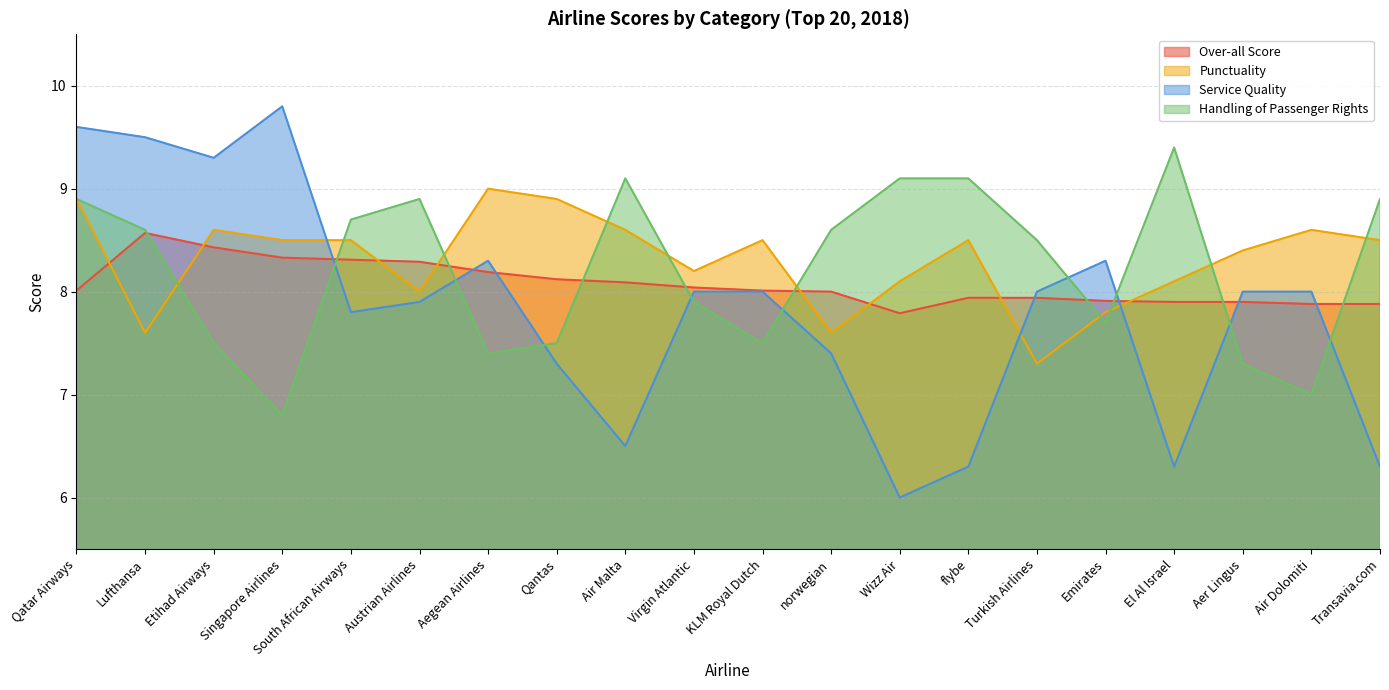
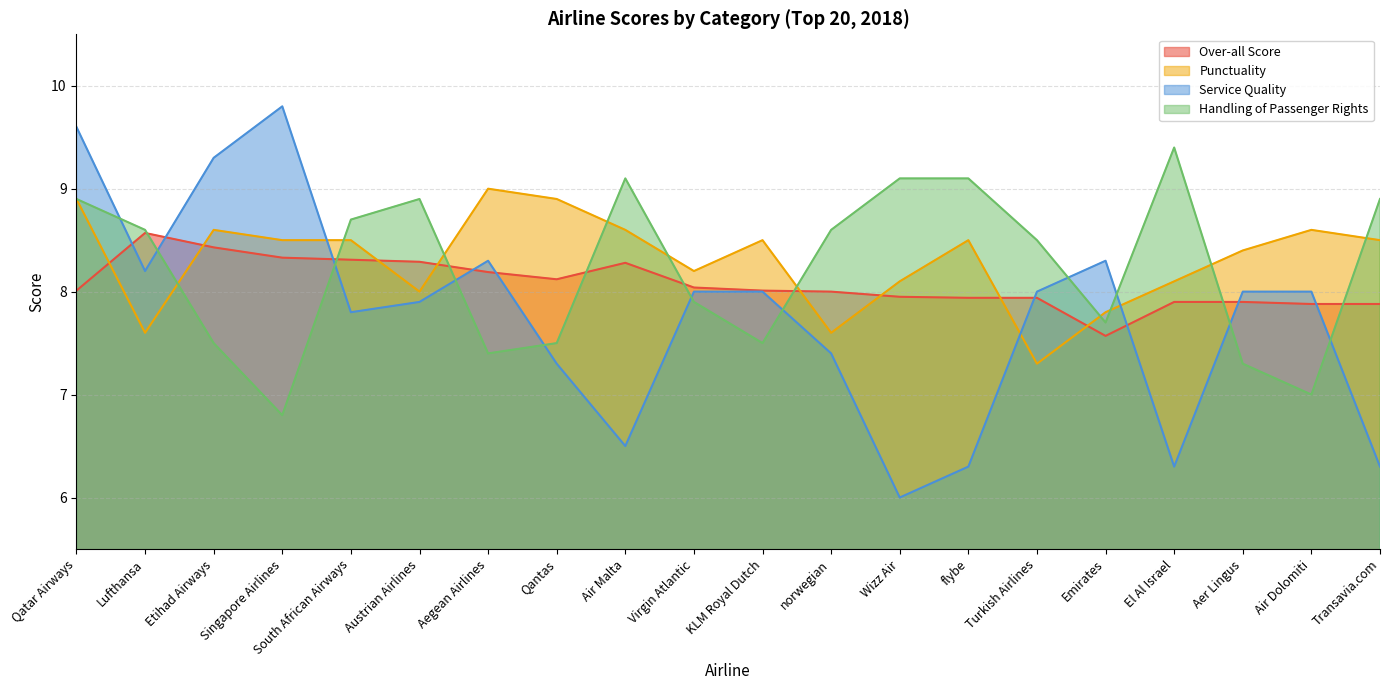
Service Quality, Lufthansa: 9.5 -> 8.2
Over-all Score, Air Malta: 8.09 -> 8.28
Over-all Score, Wizz Air: 7.79 -> 7.95
Over-all Score, Emirates: 7.91 -> 7.57
